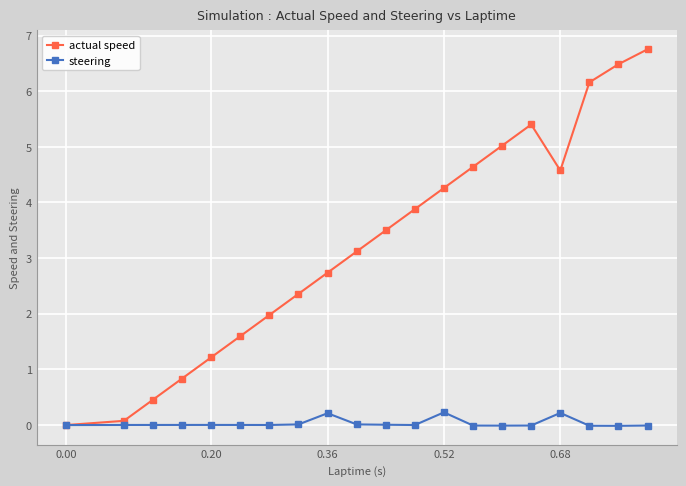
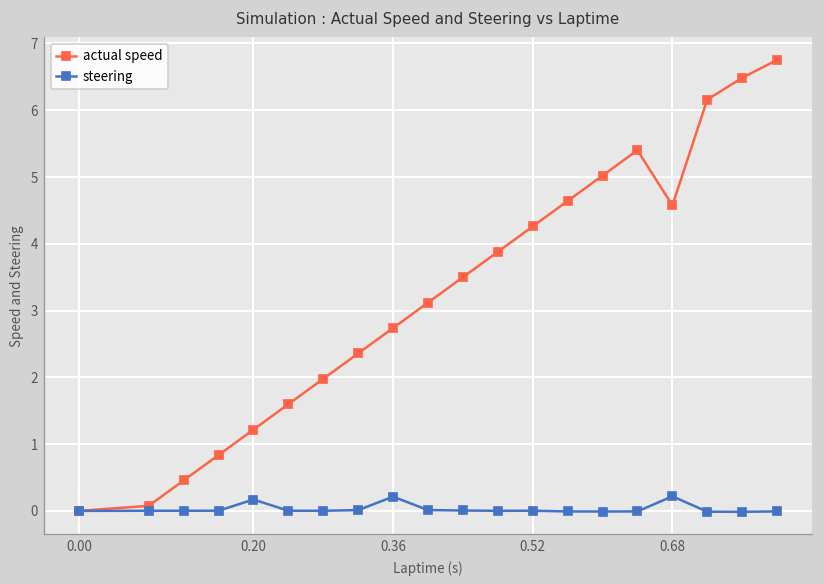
steering, 0.20: 0.0 -> 0.2
steering, 0.52: 0.2 -> 0.0
